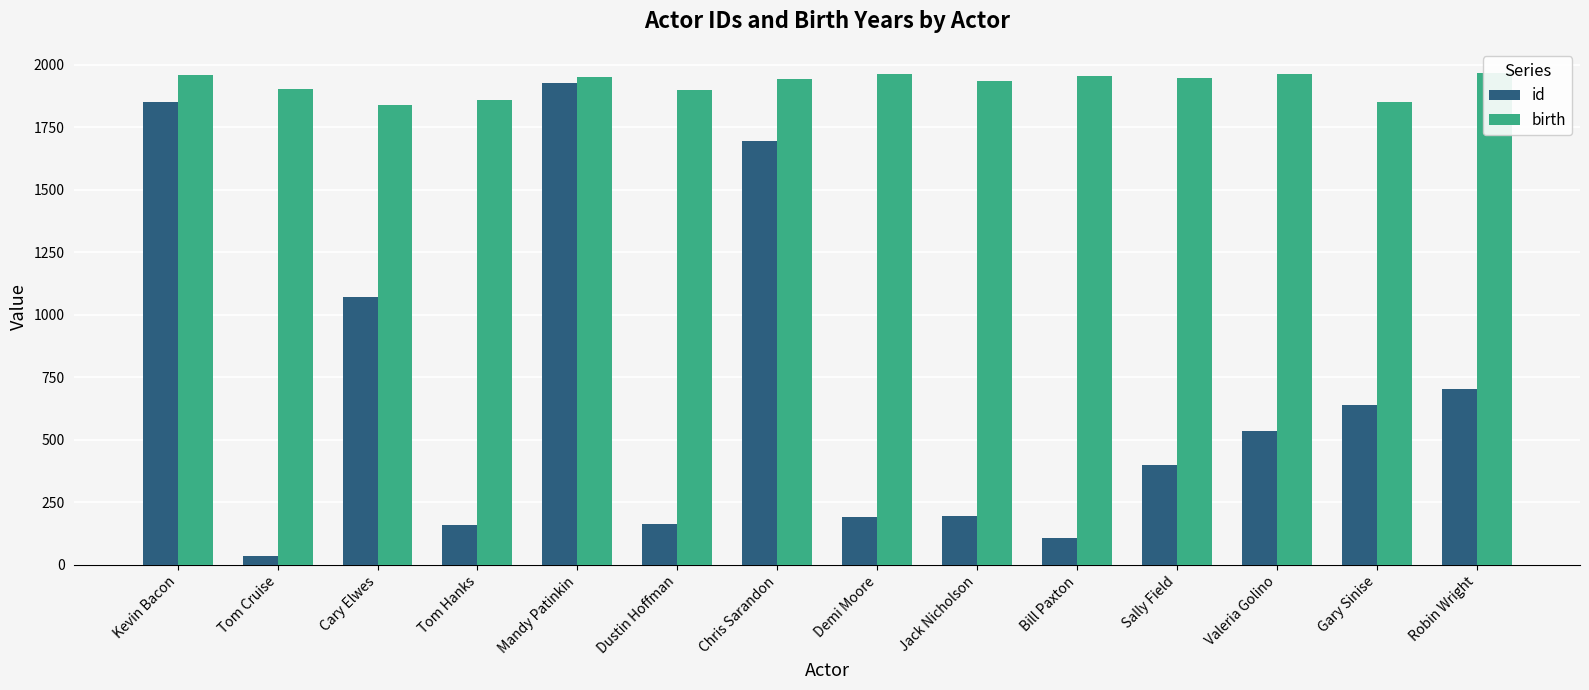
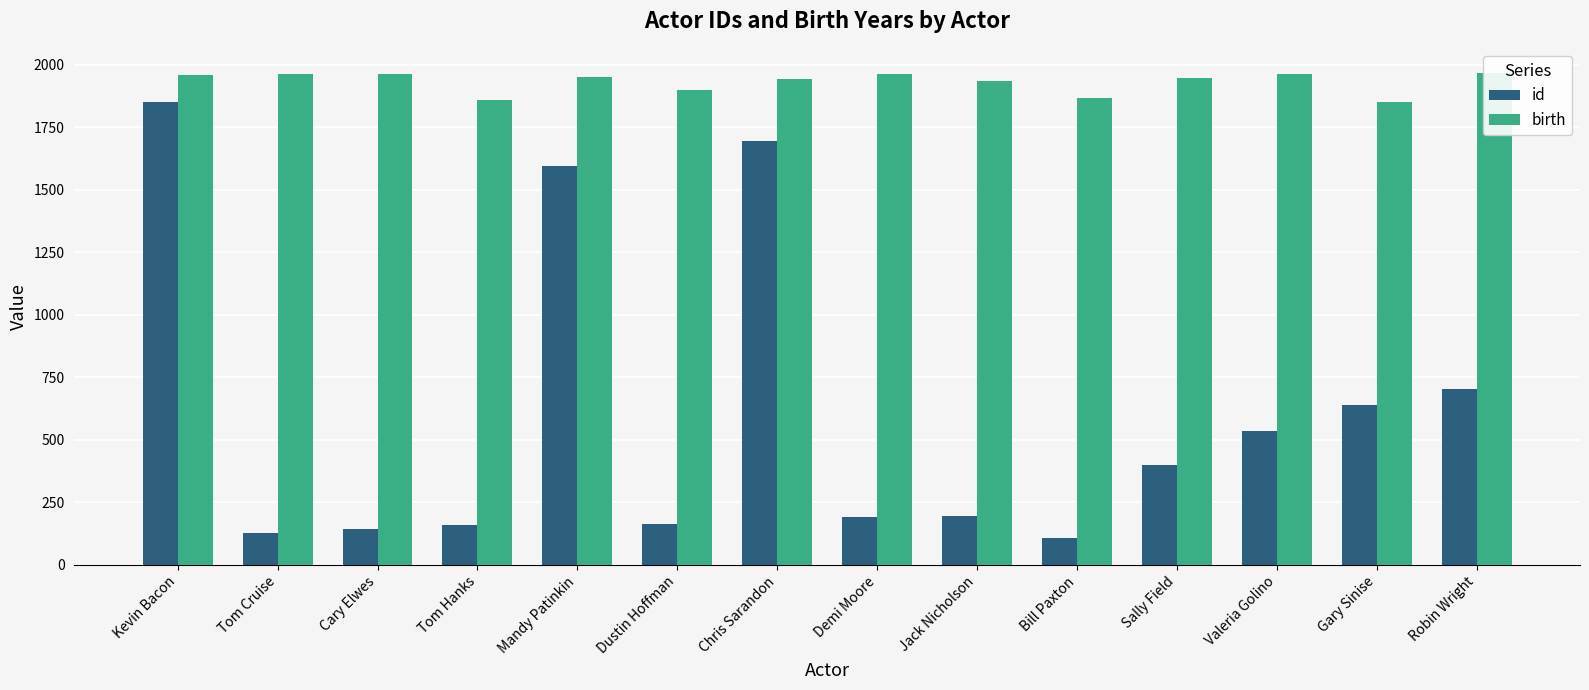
id, Tom Cruise: 40 -> 130
birth, Tom Cruise: 1900 -> 1960
id, Cary Elwes: 1070 -> 140
birth, Cary Elwes: 1840 -> 1960
id, Mandy Patinkin: 1930 -> 1600
birth, Bill Paxton: 1960 -> 1870
